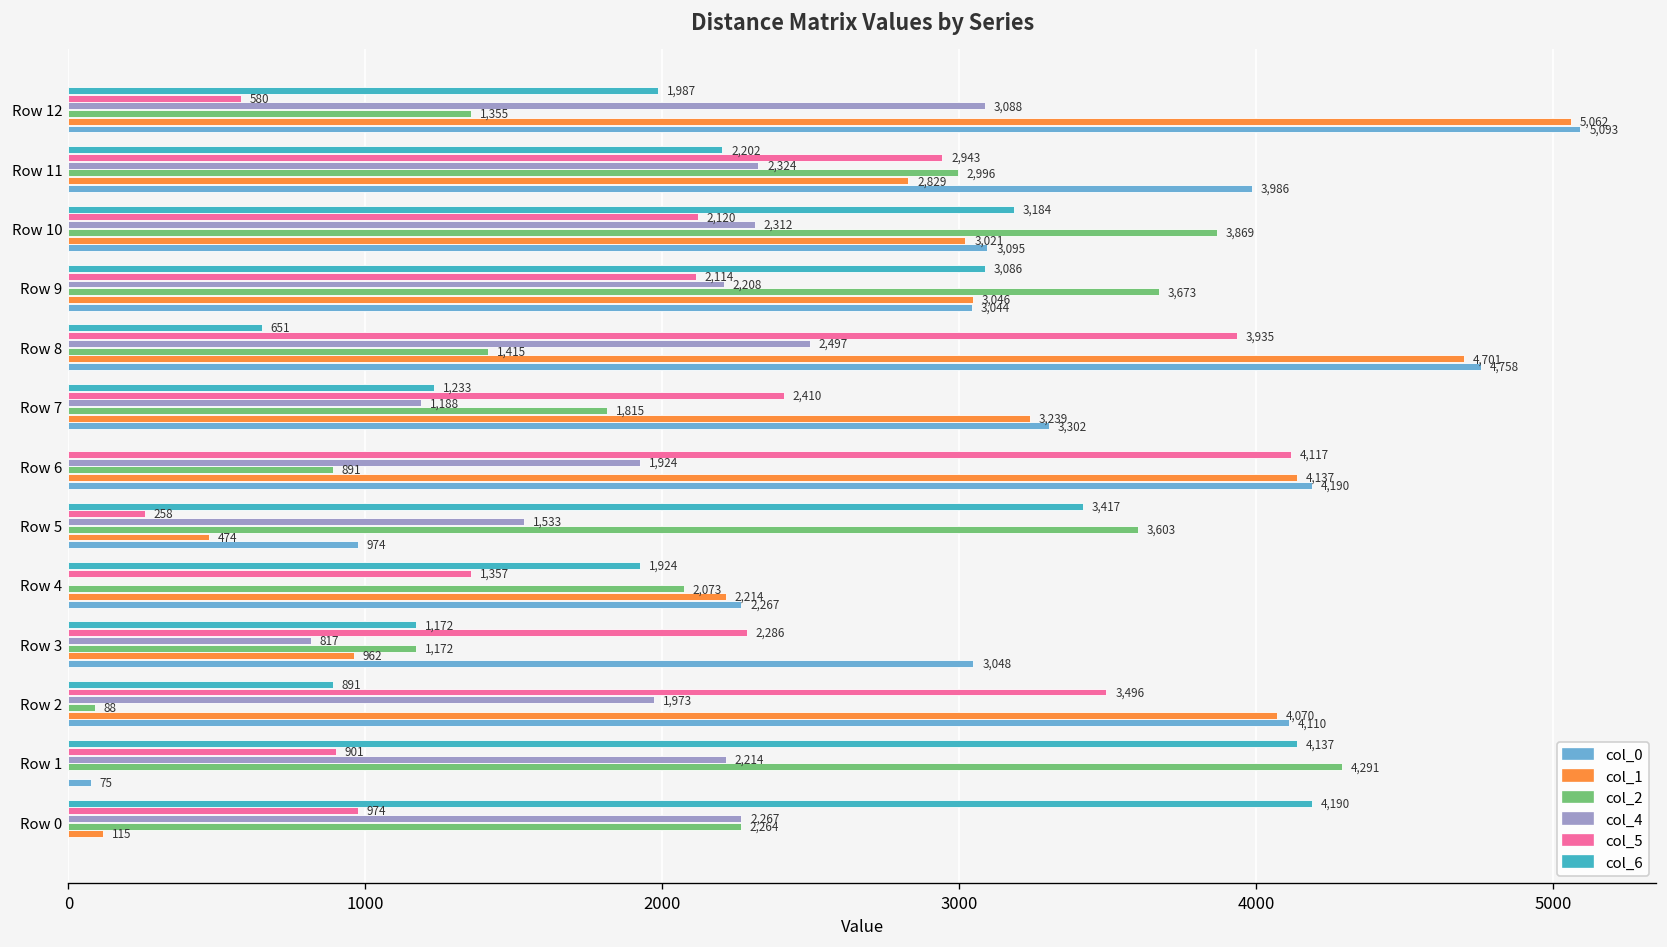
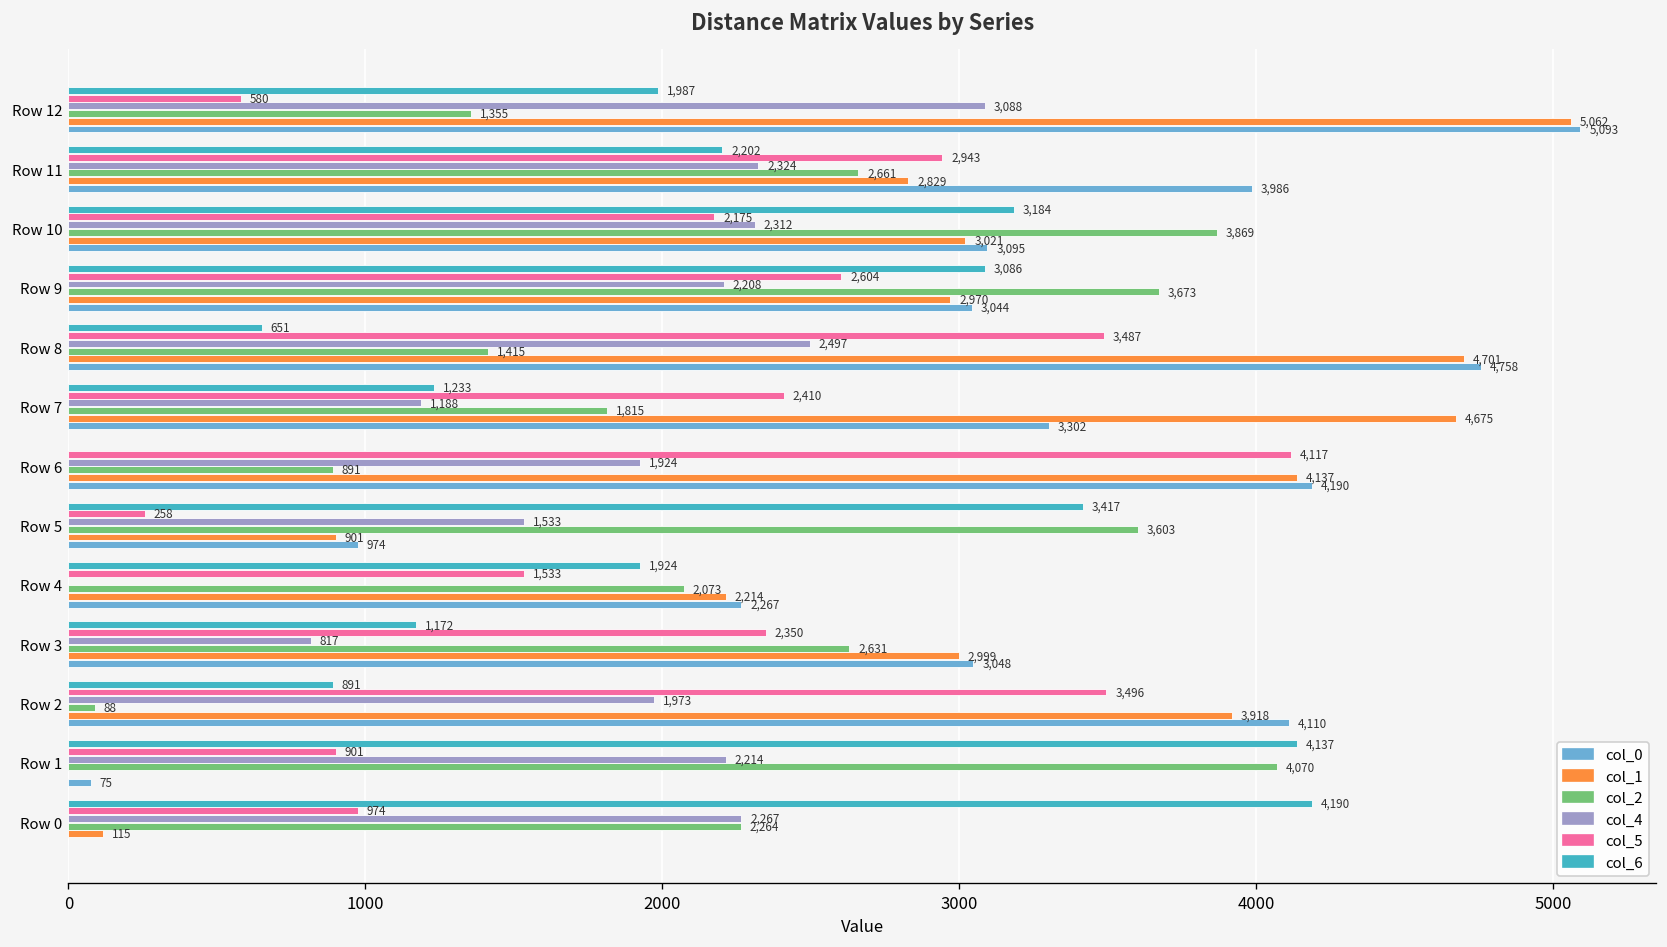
col_2, Row 11: 2,996 -> 2,661
col_5, Row 10: 2,120 -> 2,175
col_5, Row 9: 2,114 -> 2,604
col_1, Row 9: 3,046 -> 2,970
col_5, Row 8: 3,935 -> 3,487
col_1, Row 7: 3,239 -> 4,675
col_1, Row 5: 474 -> 901
col_5, Row 4: 1,357 -> 1,533
col_5, Row 3: 2,286 -> 2,350
col_2, Row 3: 1,172 -> 2,631
col_1, Row 3: 962 -> 2,999
col_1, Row 2: 4,070 -> 3,918
col_2, Row 1: 4,291 -> 4,070
